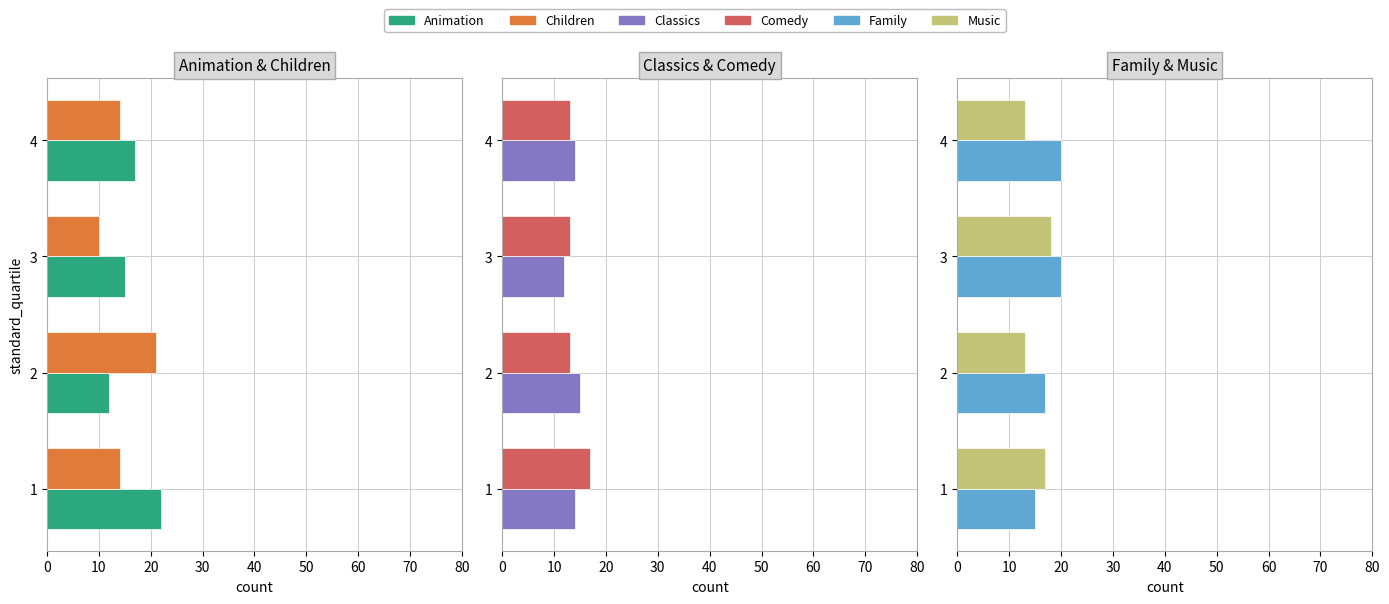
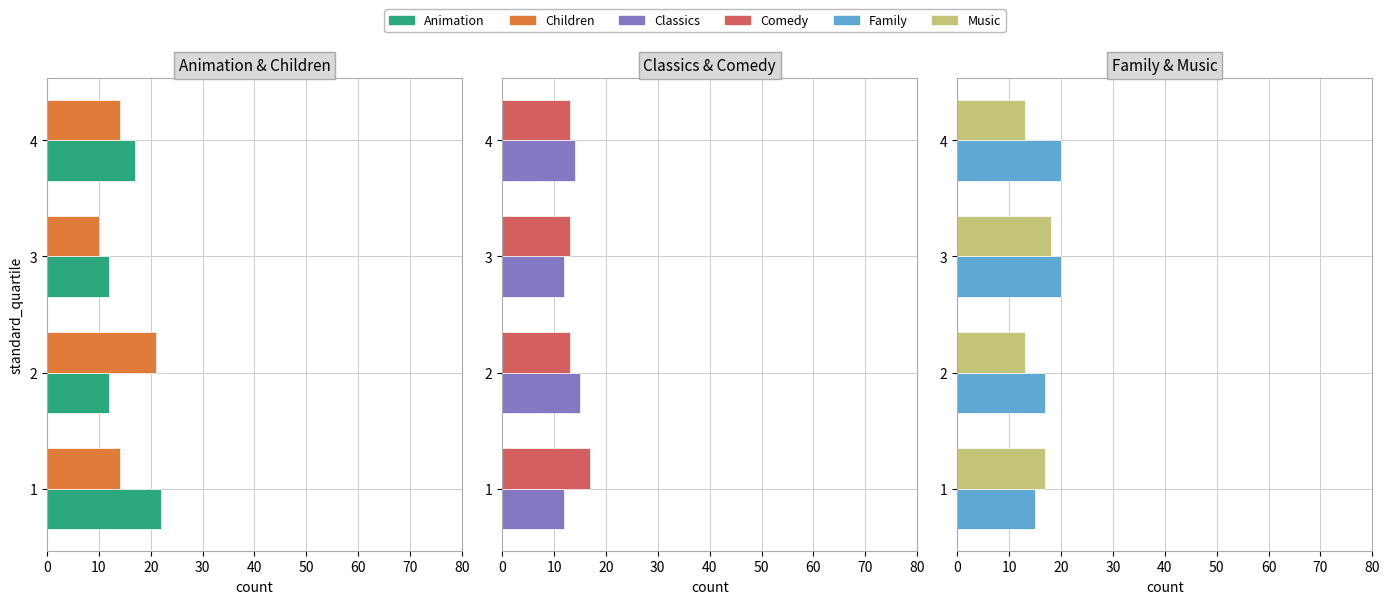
Animation & Children, Animation, 3: 15 -> 12
Classics & Comedy, Classics, 1: 14 -> 12
